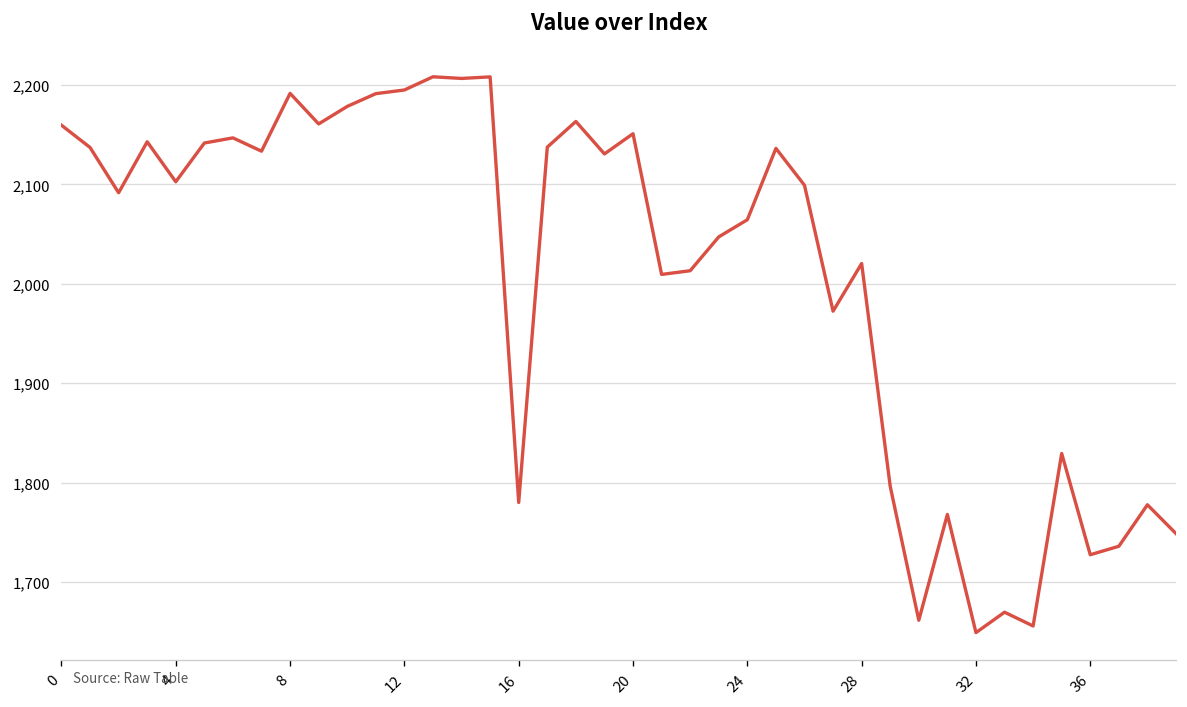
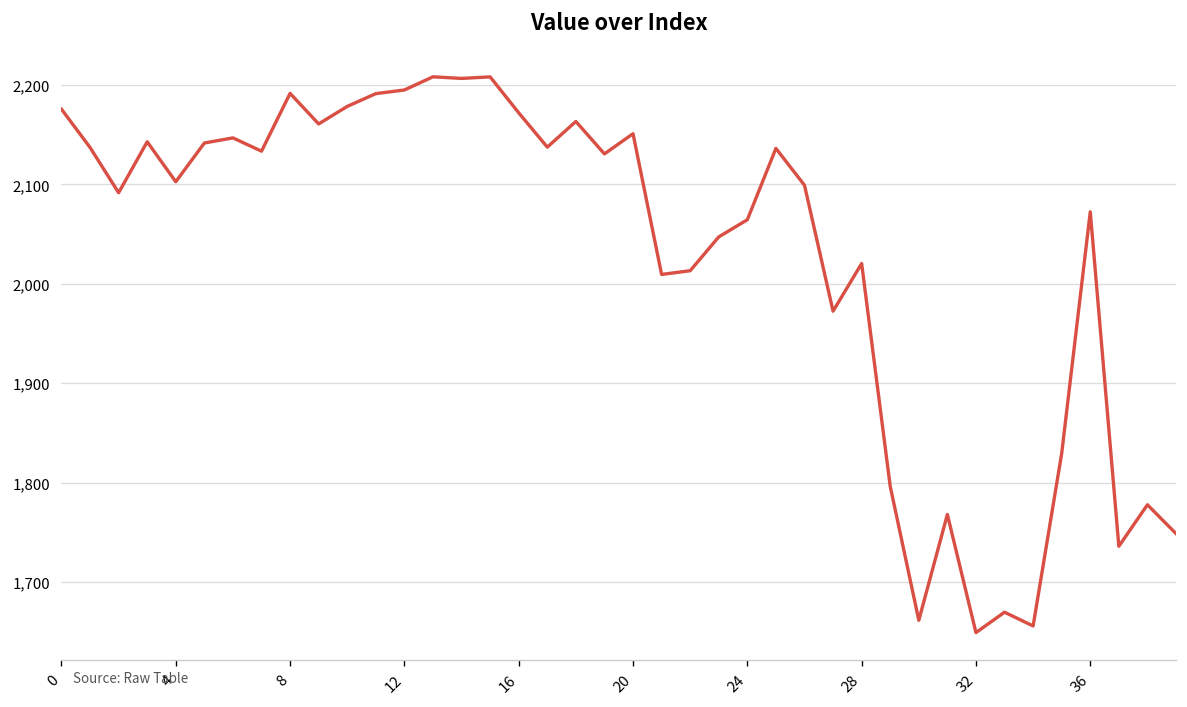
0: 2,160 -> 2,180
16: 1,780 -> 2,170
36: 1,730 -> 2,070
